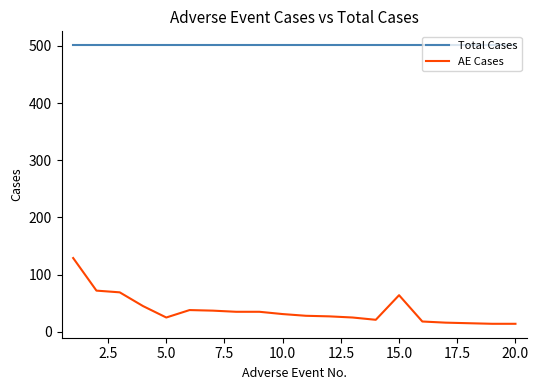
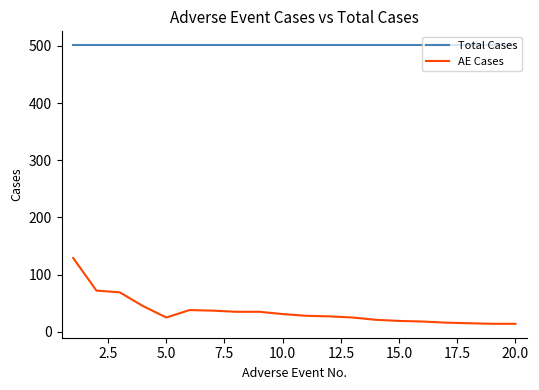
AE Cases, 15.0: 60 -> 20
